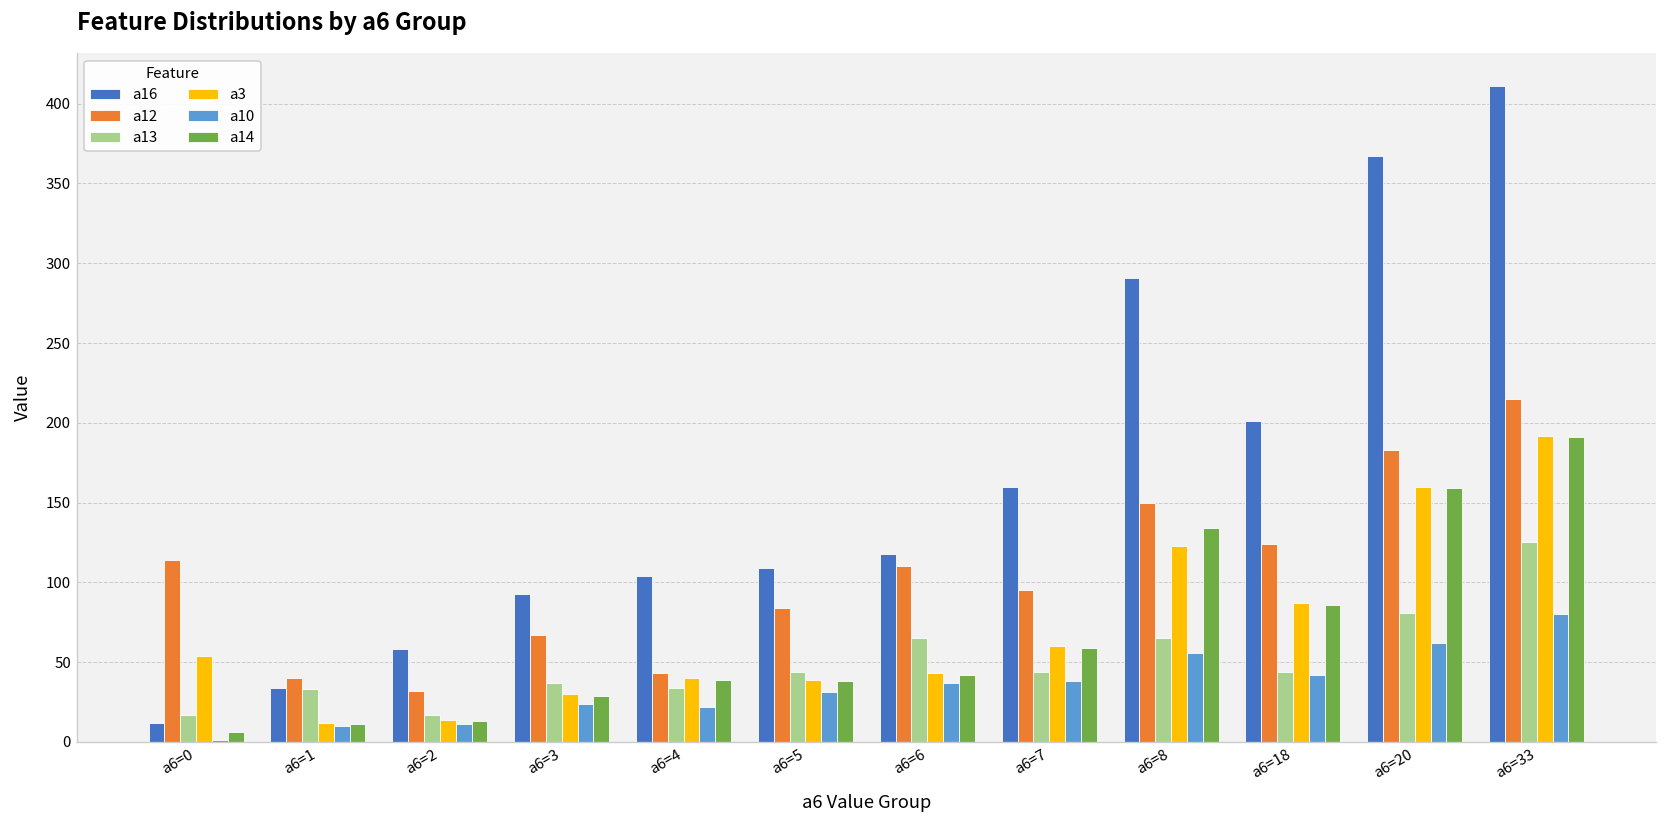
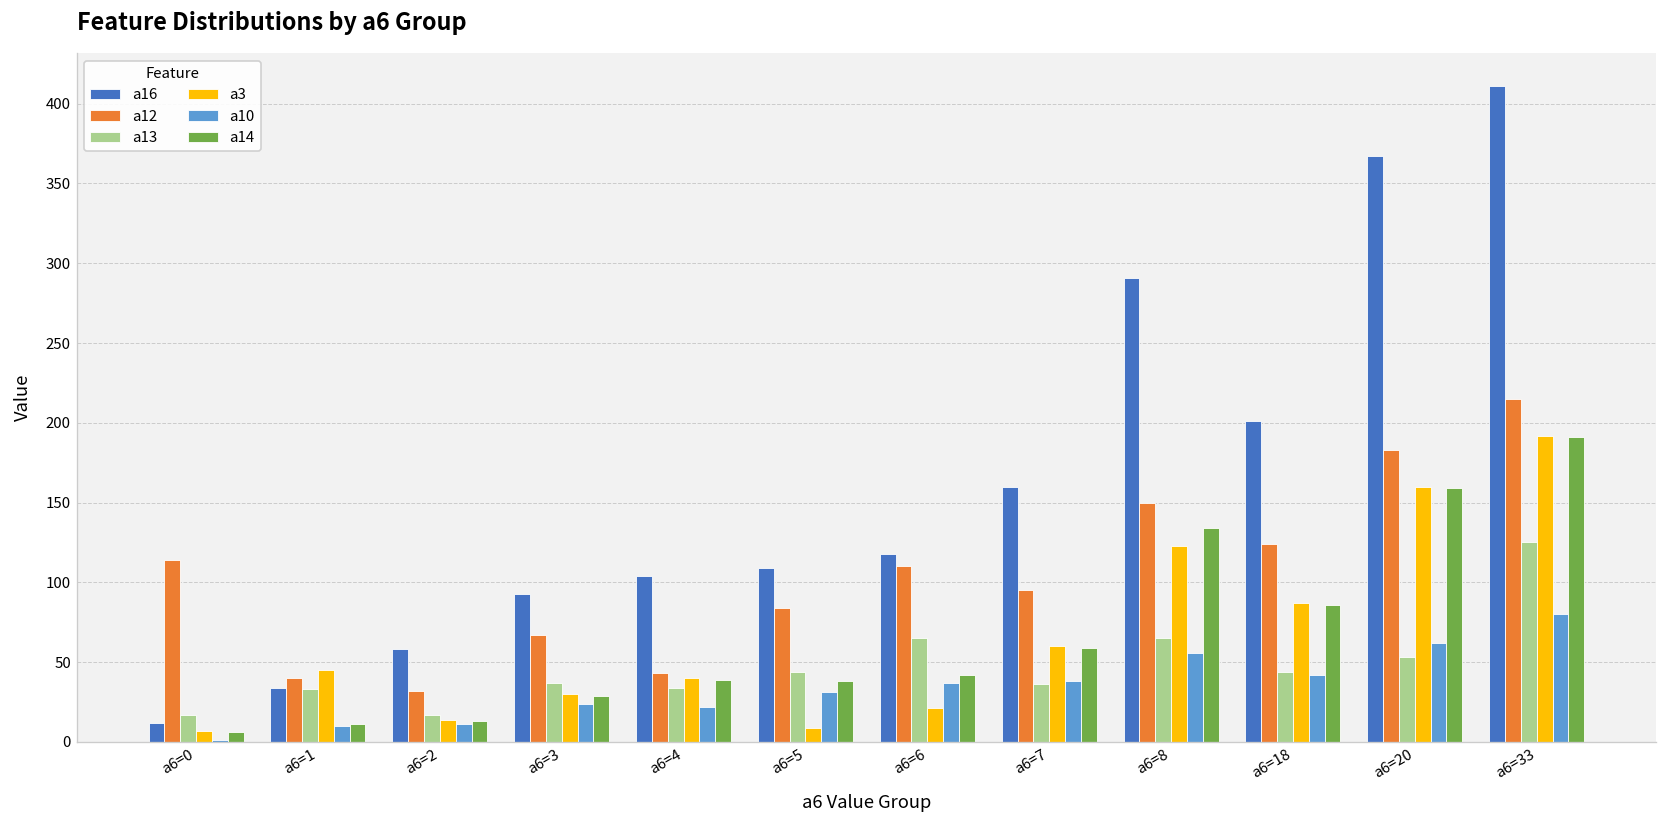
a3, a6=0: 54 -> 7
a3, a6=1: 12 -> 45
a3, a6=5: 39 -> 9
a3, a6=6: 43 -> 21
a13, a6=7: 44 -> 36
a13, a6=20: 81 -> 53
